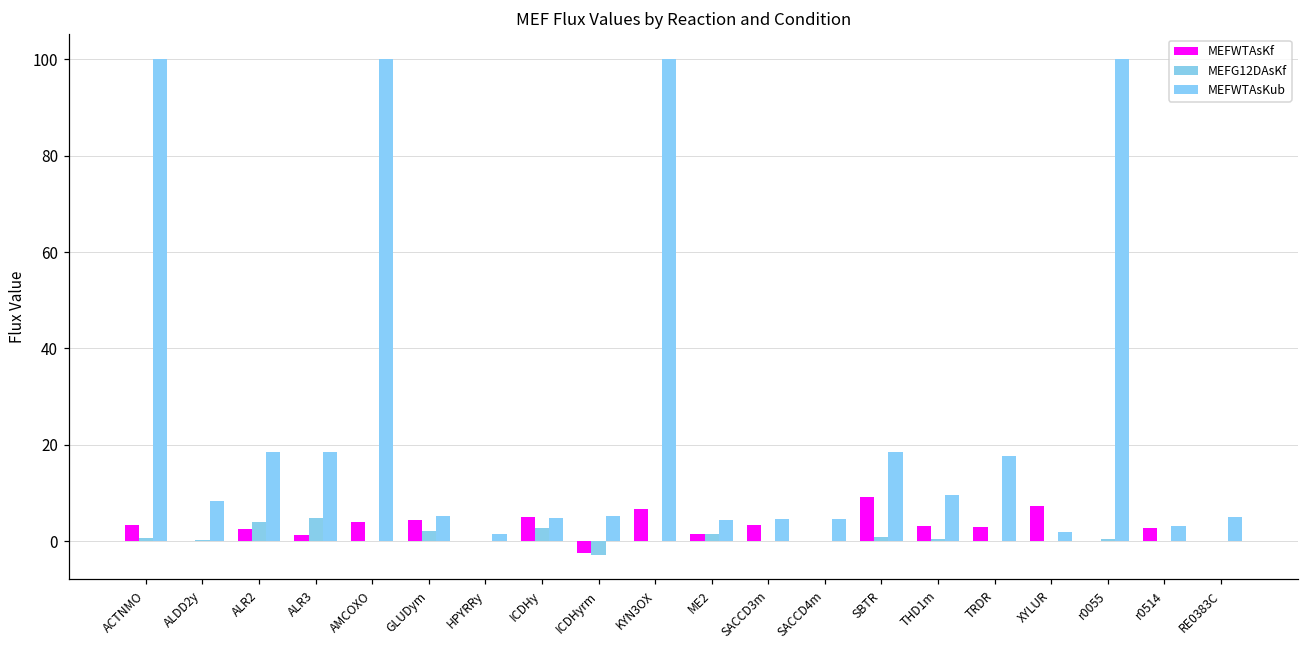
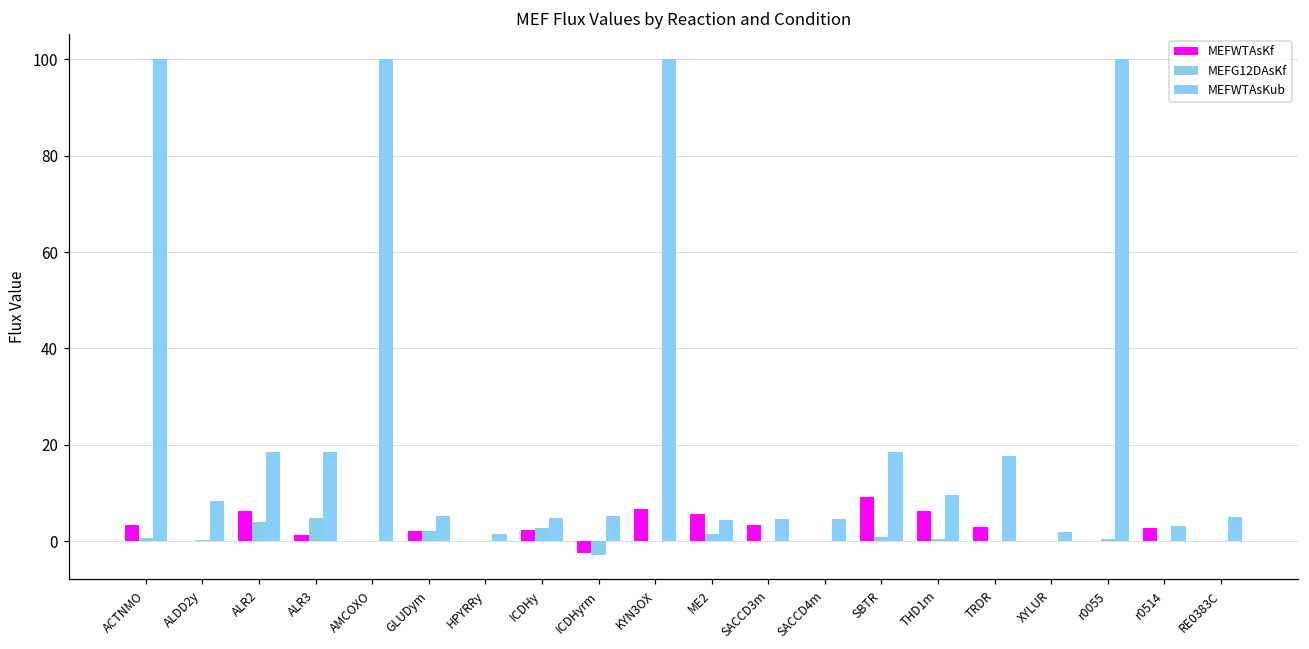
MEFWTAsKf, ALR2: 3 -> 6
MEFWTAsKf, AMCOXO: 4 -> 0
MEFWTAsKf, GLUDym: 4 -> 2
MEFWTAsKf, ICDHy: 5 -> 2
MEFWTAsKf, ME2: 2 -> 6
MEFWTAsKf, THD1m: 3 -> 6
MEFWTAsKf, XYLUR: 7 -> 0
